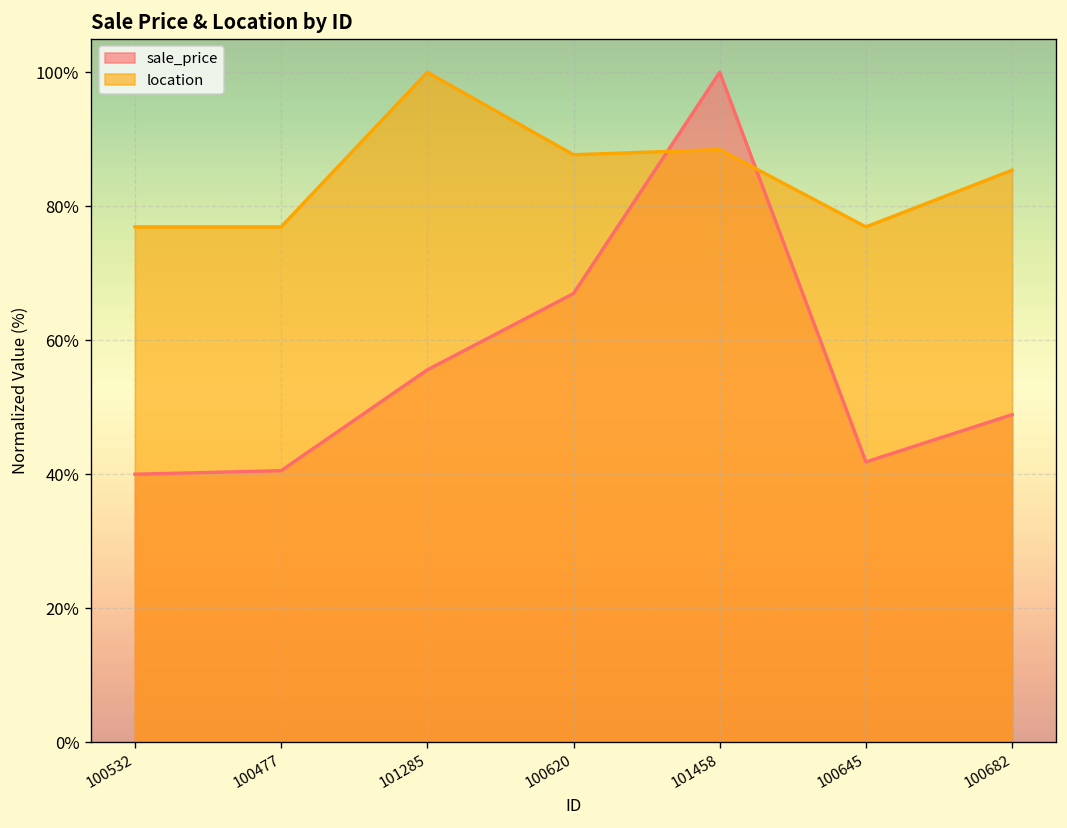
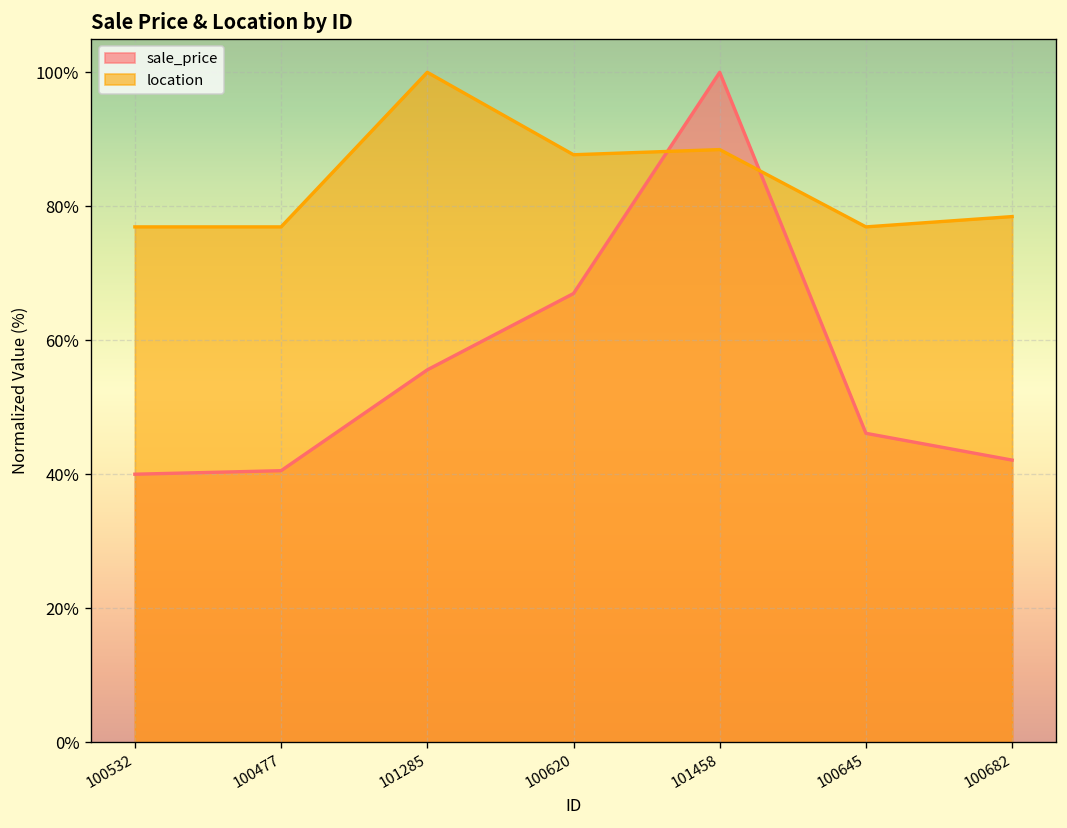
sale_price, 100645: 42% -> 46%
sale_price, 100682: 49% -> 42%
location, 100682: 85% -> 78%
